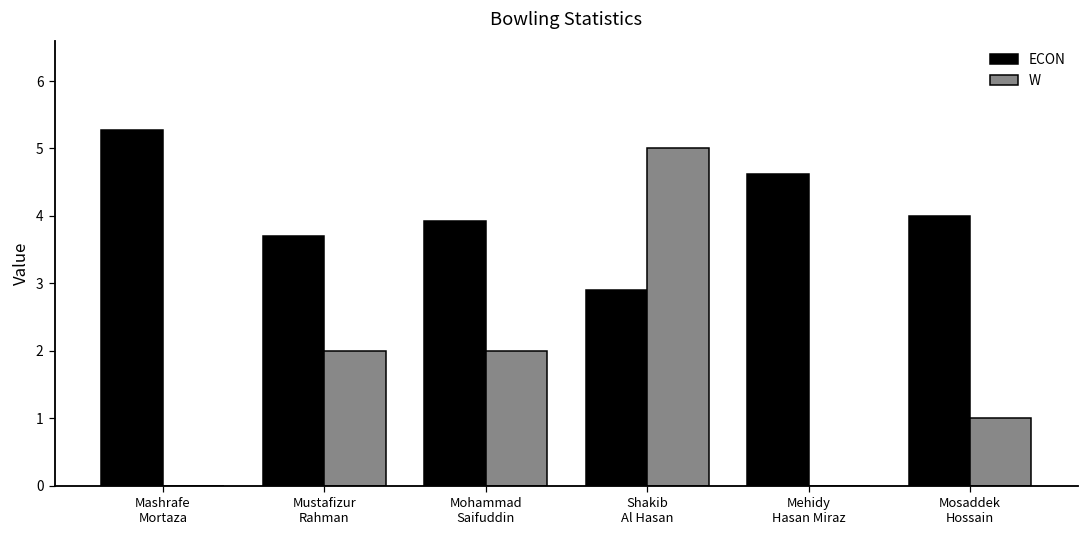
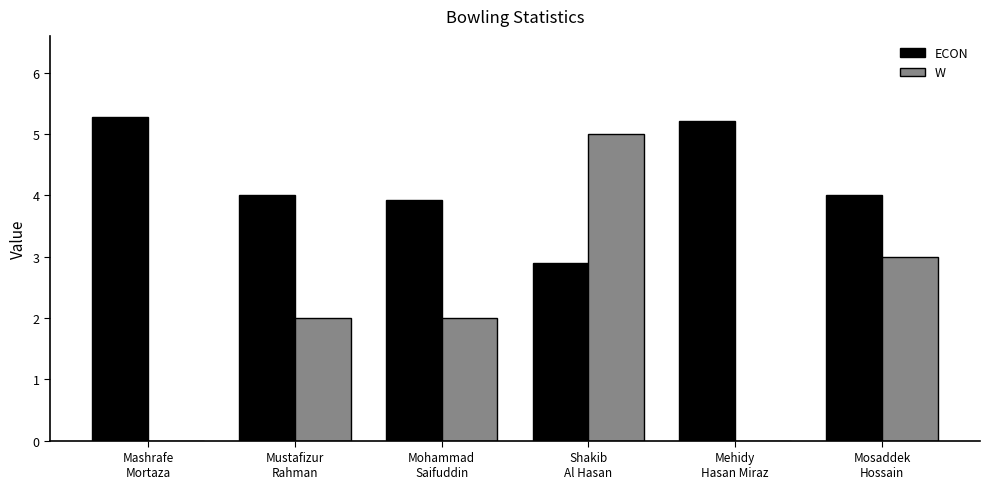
ECON, Mustafizur Rahman: 3.7 -> 4.0
ECON, Mehidy Hasan Miraz: 4.6 -> 5.2
W, Mosaddek Hossain: 1 -> 3
